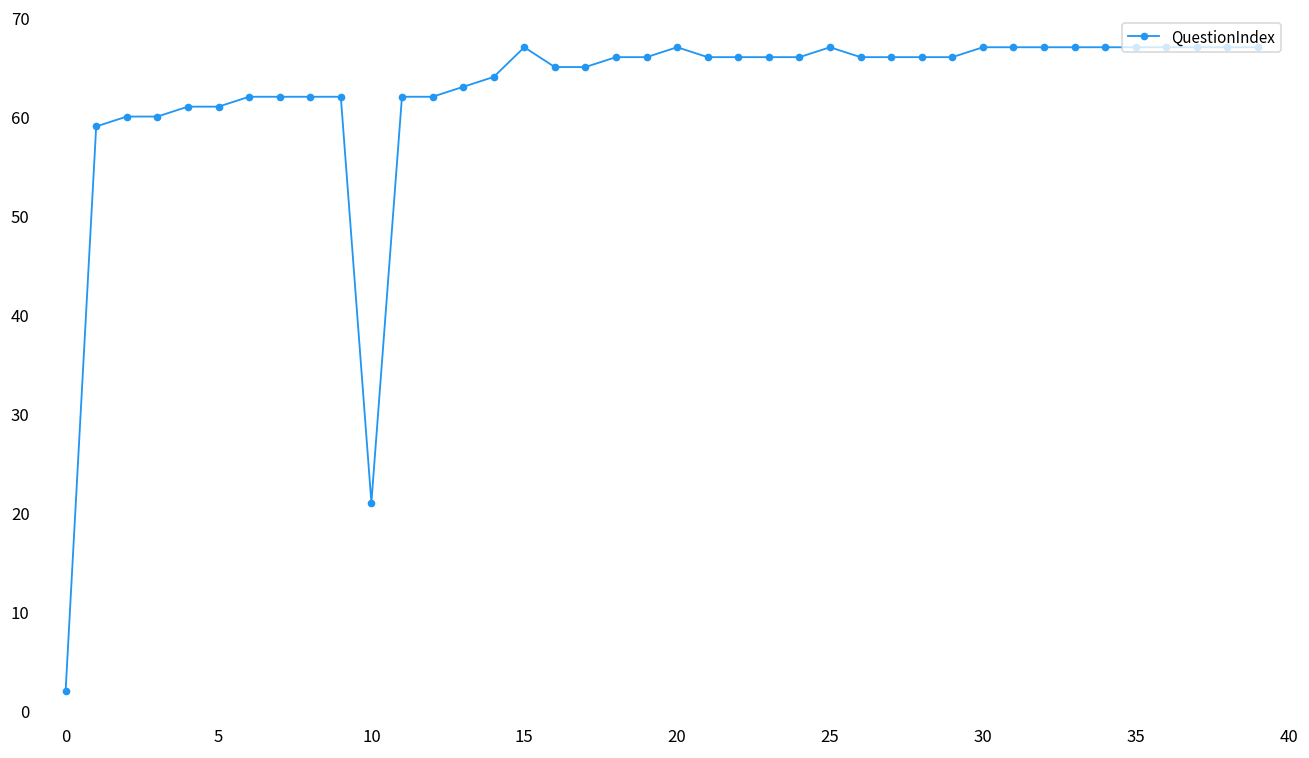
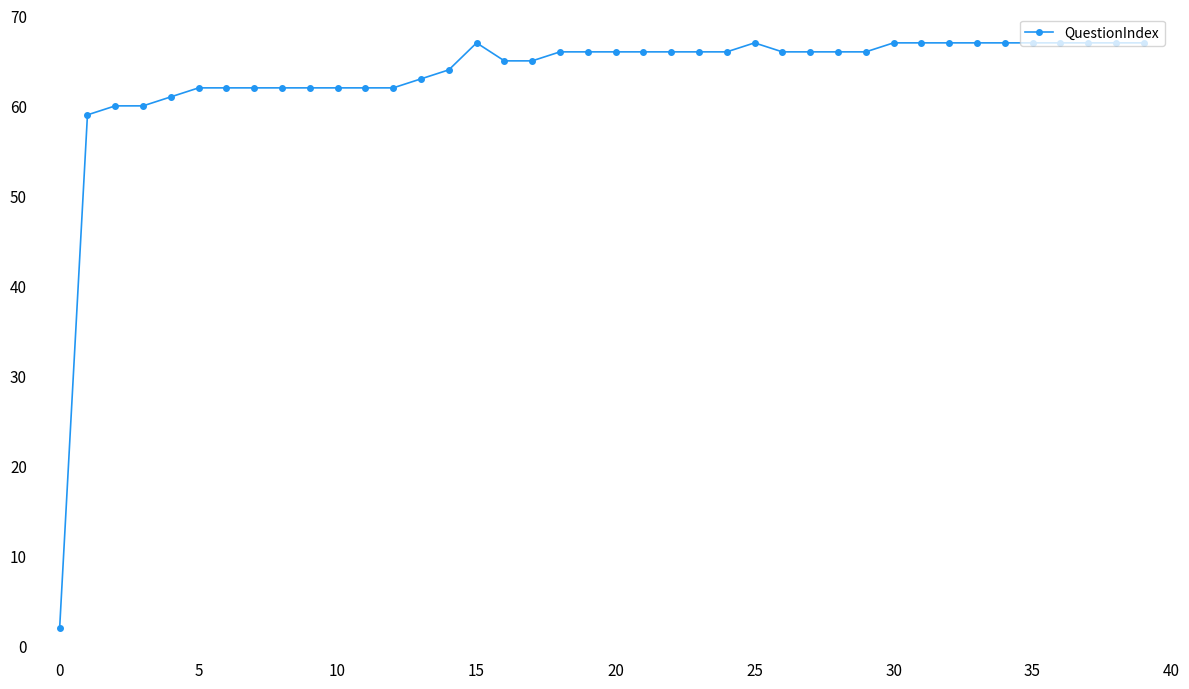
5: 61 -> 62
10: 21 -> 62
20: 67 -> 66
